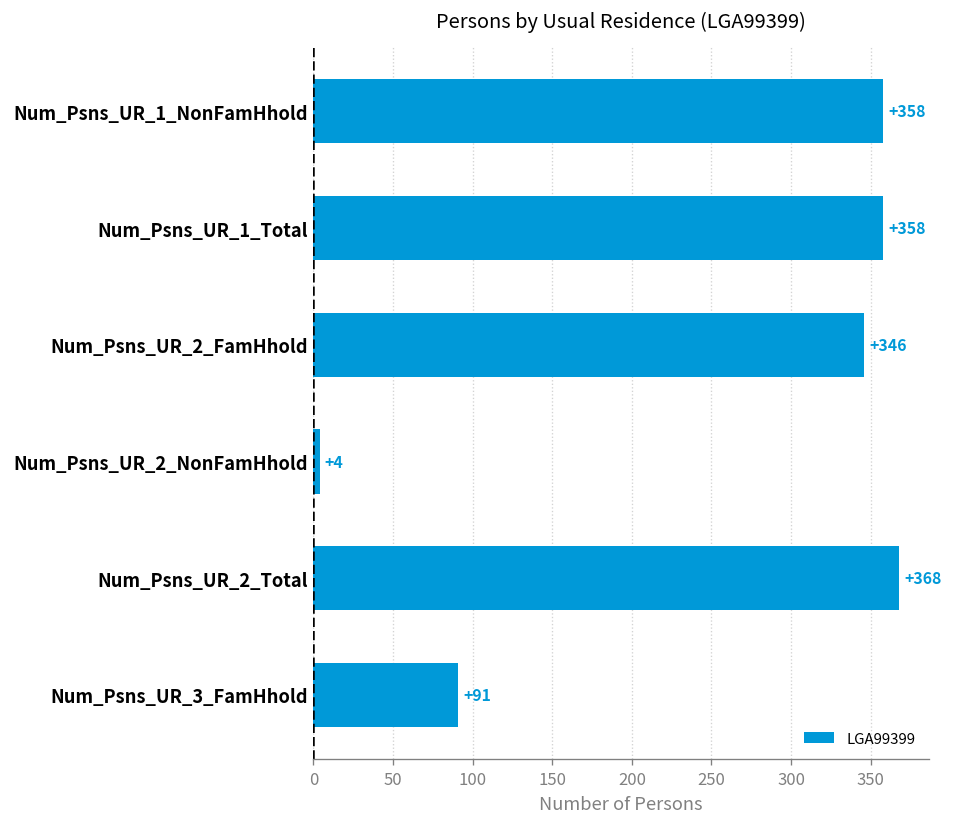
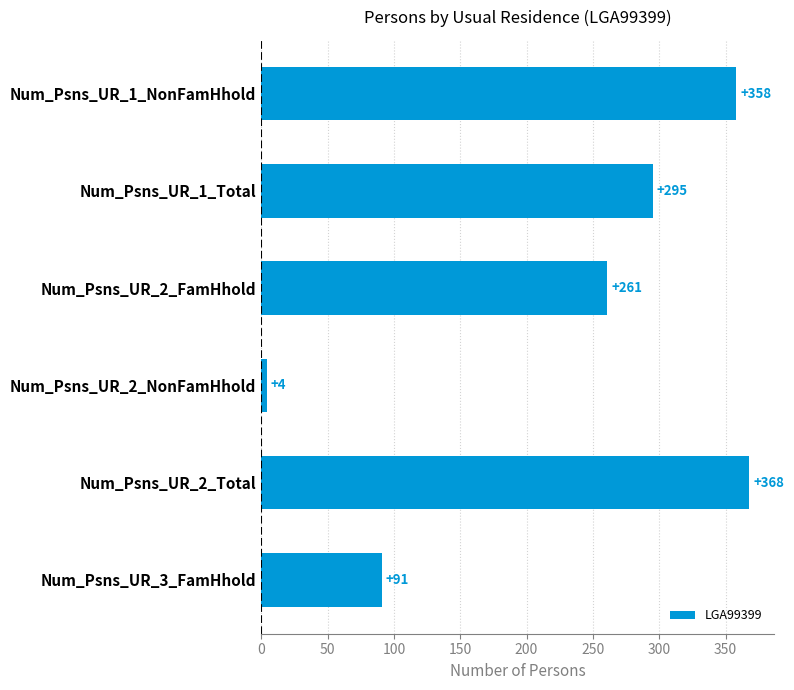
Num_Psns_UR_1_Total: +358 -> +295
Num_Psns_UR_2_FamHhold: +346 -> +261
